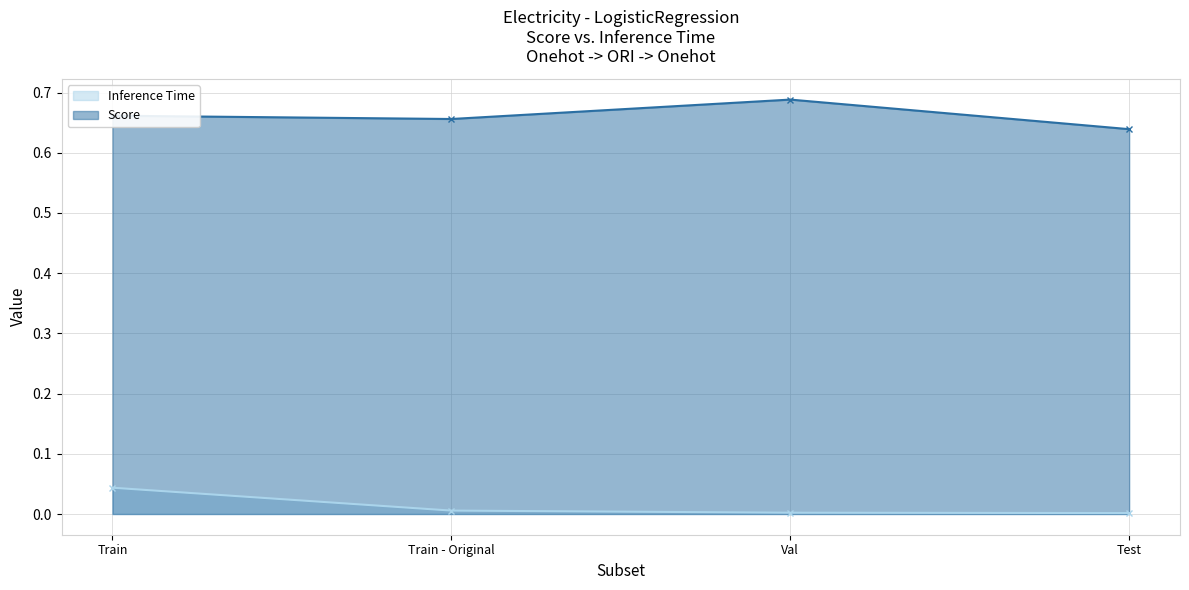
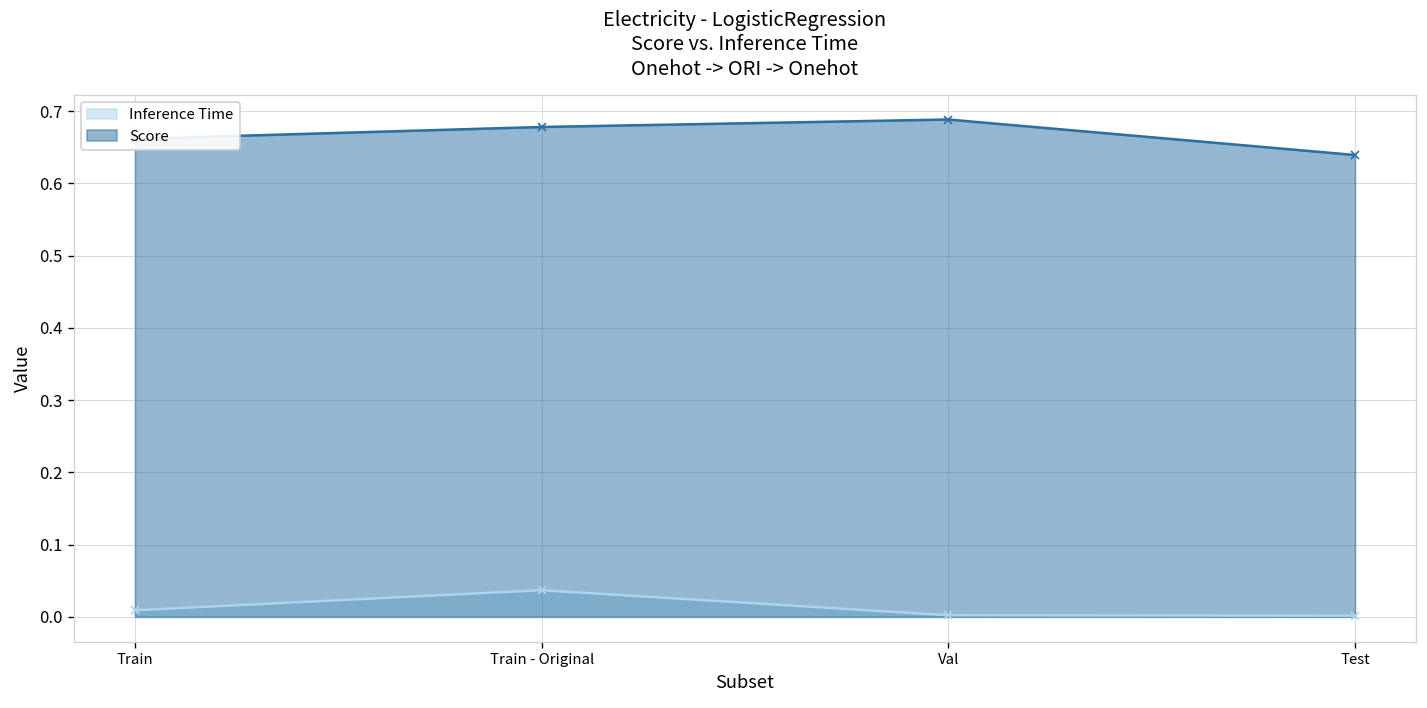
Inference Time, Train: 0.04 -> 0.01
Inference Time, Train - Original: 0.01 -> 0.04
Score, Train - Original: 0.66 -> 0.68
